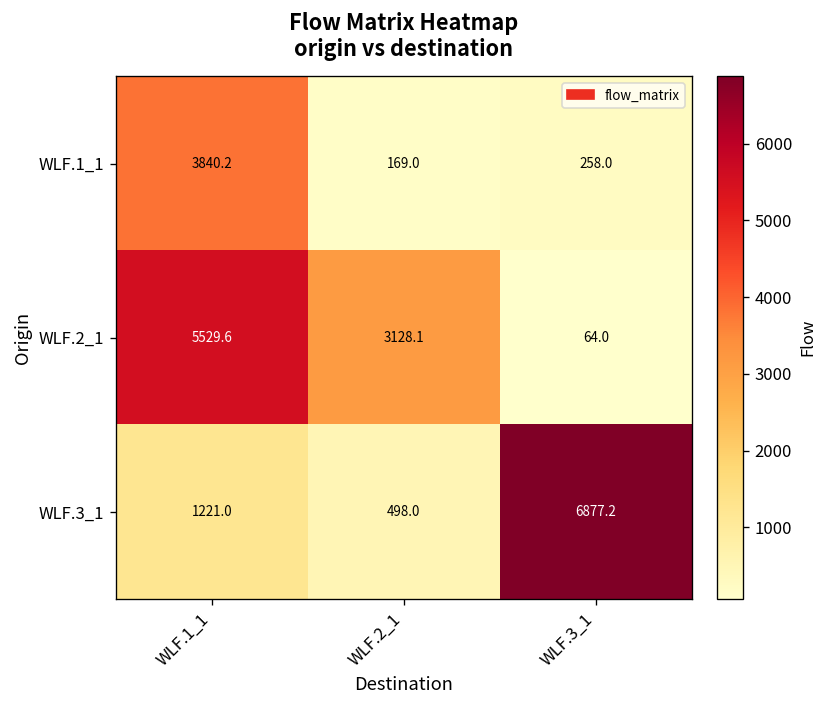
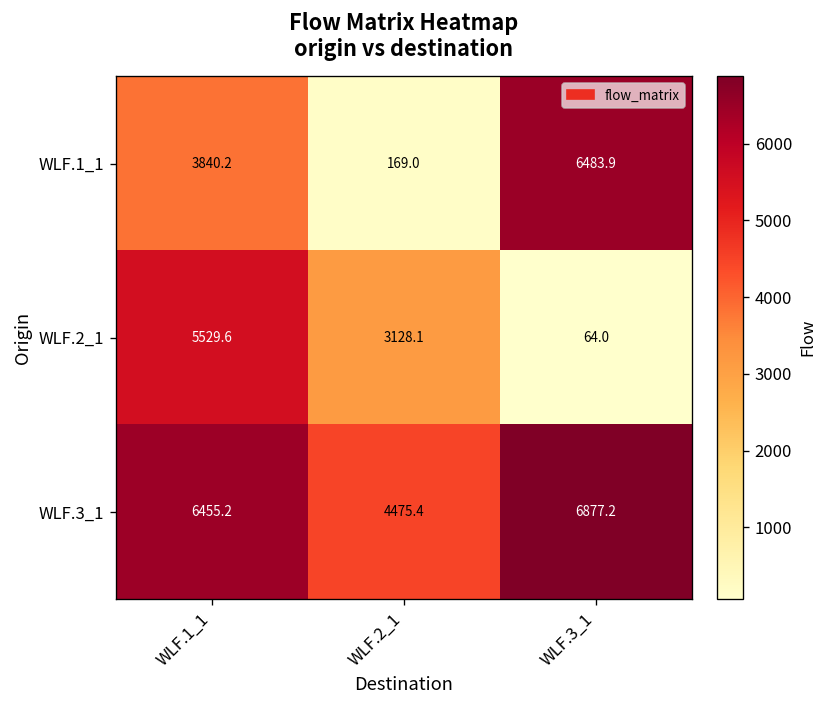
WLF.1_1, WLF.3_1: 258.0 -> 6483.9
WLF.3_1, WLF.1_1: 1221.0 -> 6455.2
WLF.3_1, WLF.2_1: 498.0 -> 4475.4
